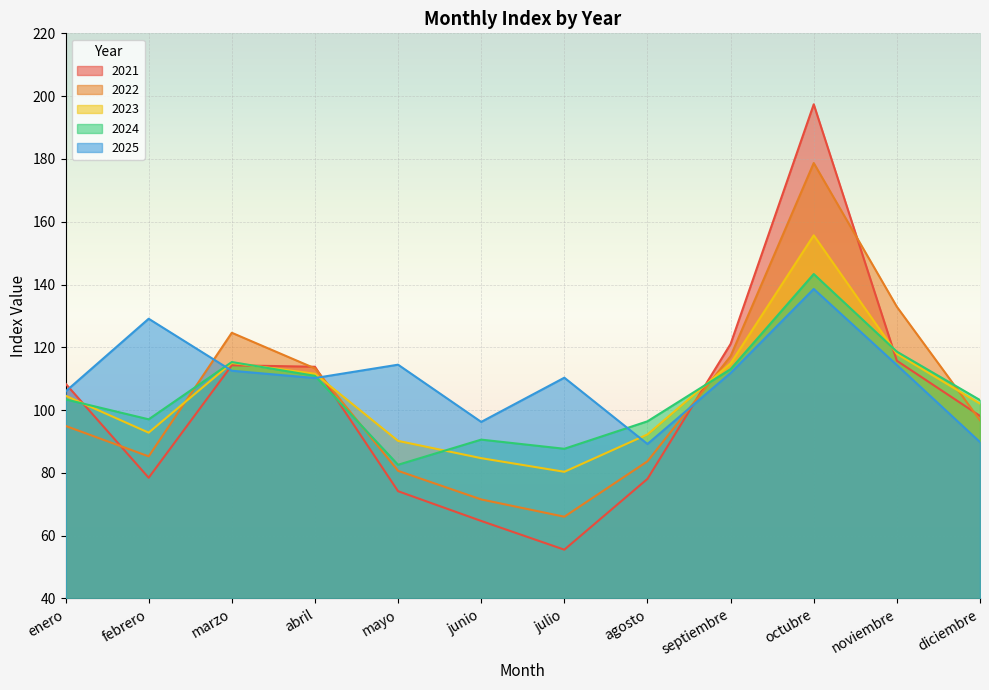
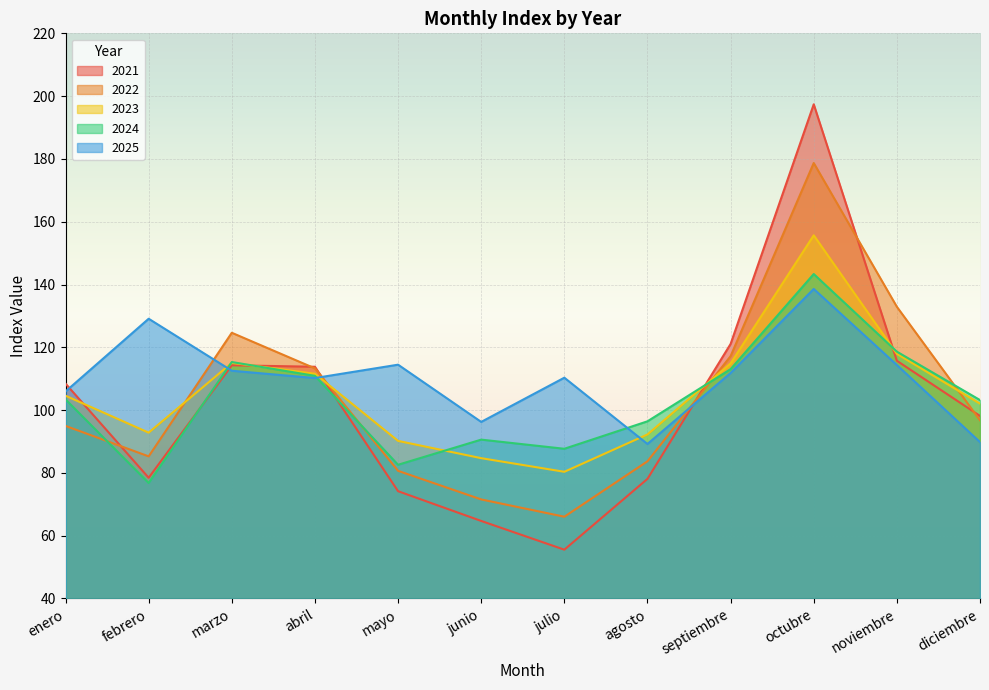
2024, febrero: 97 -> 77
